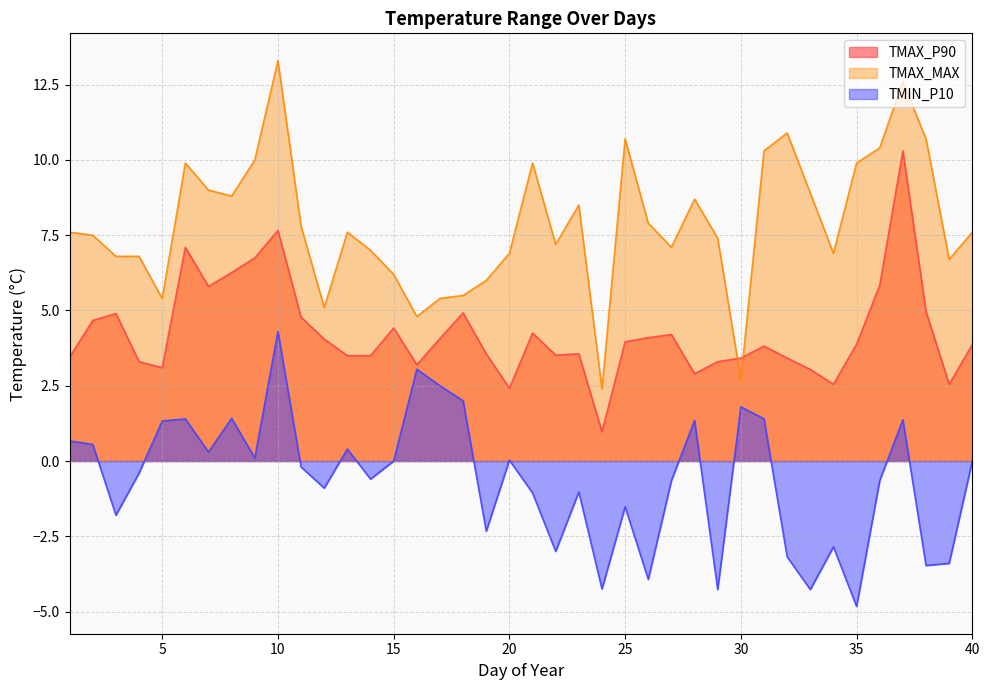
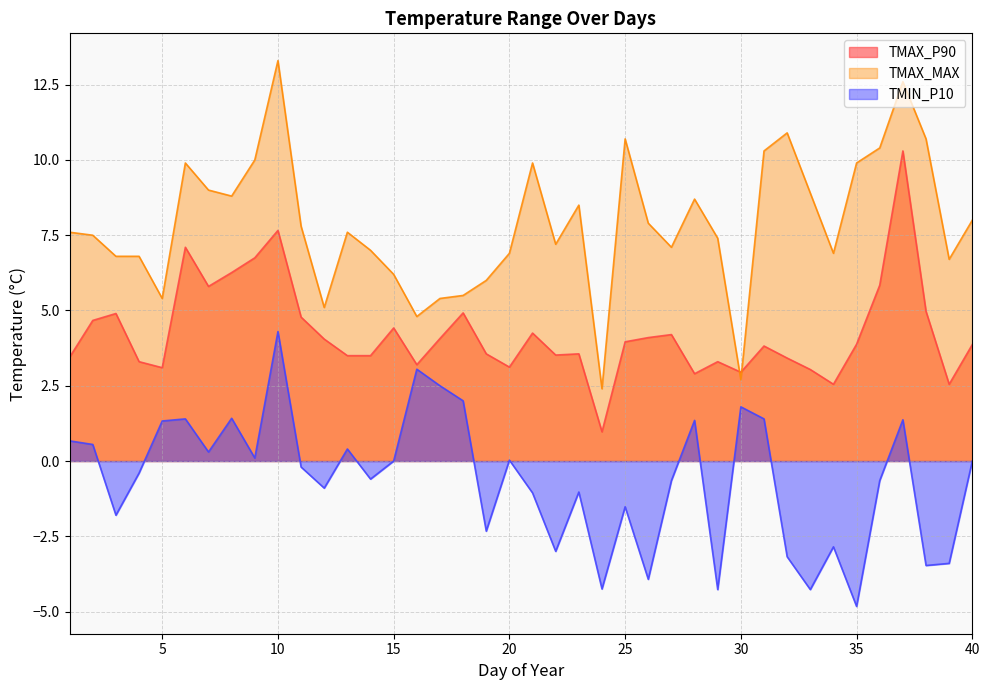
TMAX_P90, 20: 2.4 -> 3.1
TMAX_P90, 30: 3.4 -> 3.0
TMAX_MAX, 40: 7.6 -> 8.0
